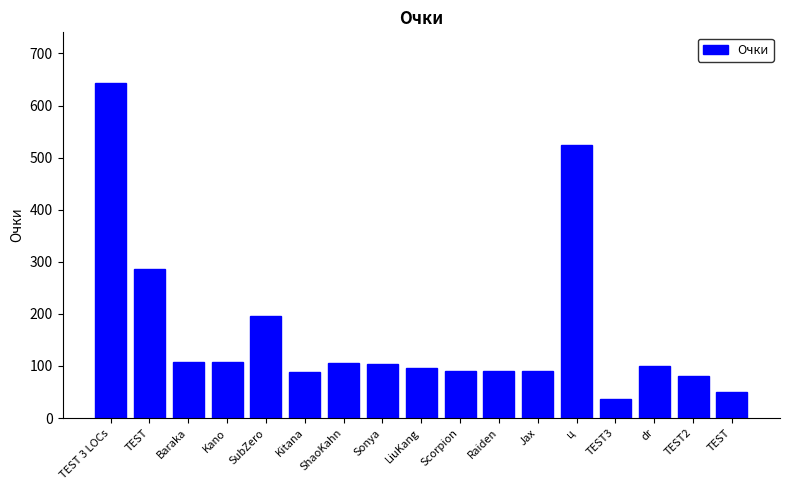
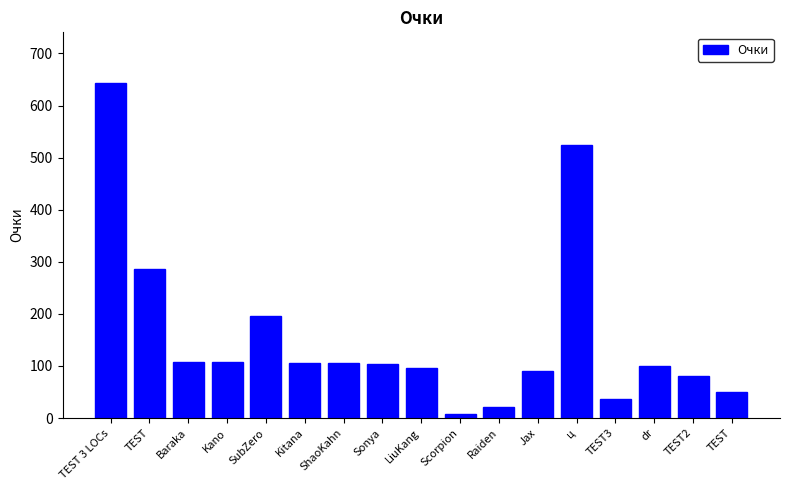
Kitana: 90 -> 110
Scorpion: 90 -> 10
Raiden: 90 -> 20
